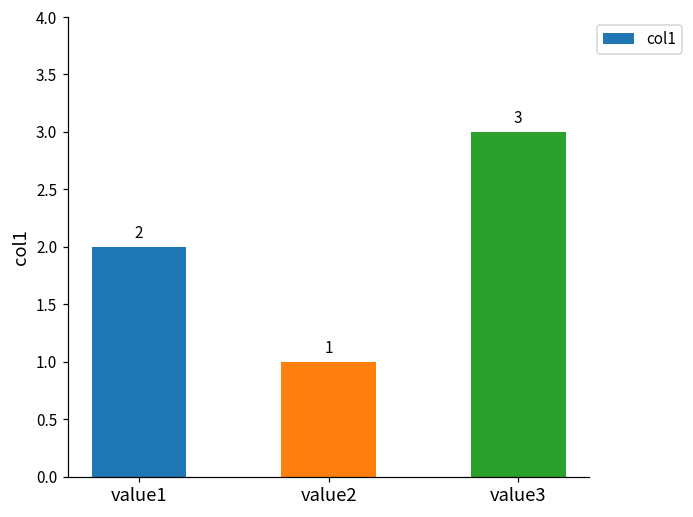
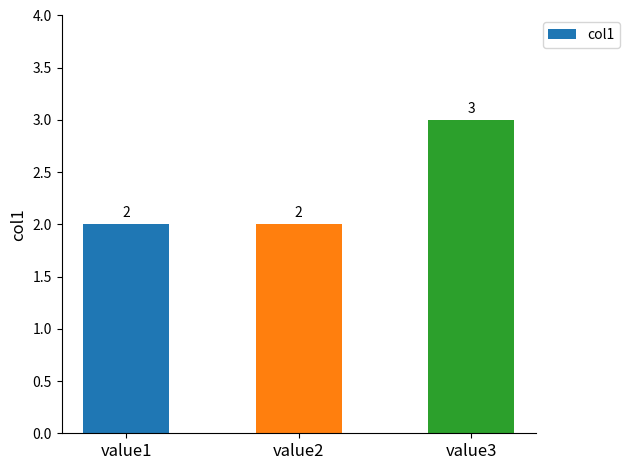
value2: 1 -> 2
